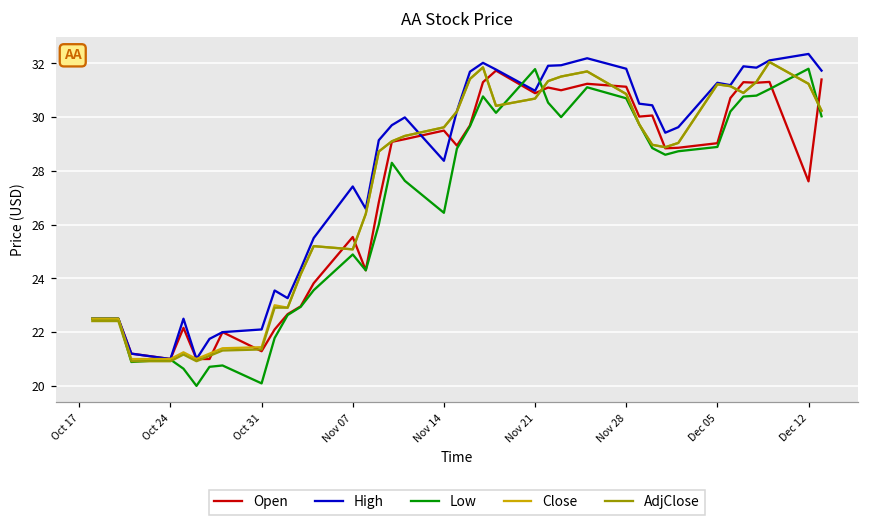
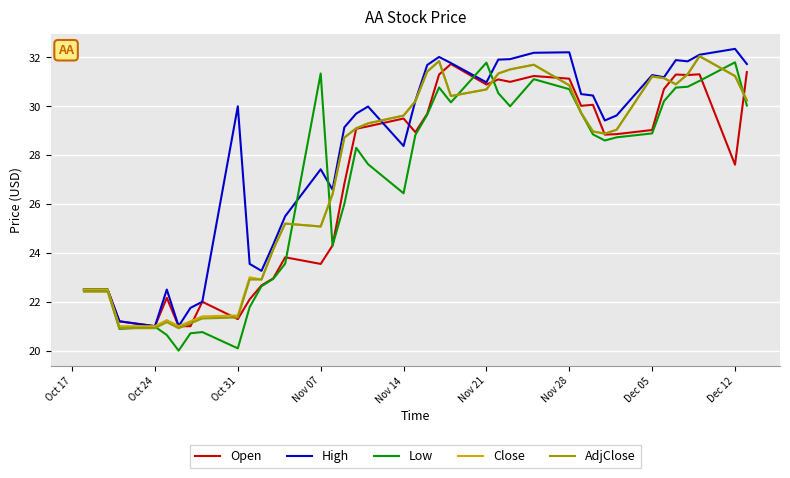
High, Oct 31: 22.1 -> 30.0
Open, Nov 07: 25.5 -> 23.5
Low, Nov 07: 24.9 -> 31.3
High, Nov 28: 31.8 -> 32.2
